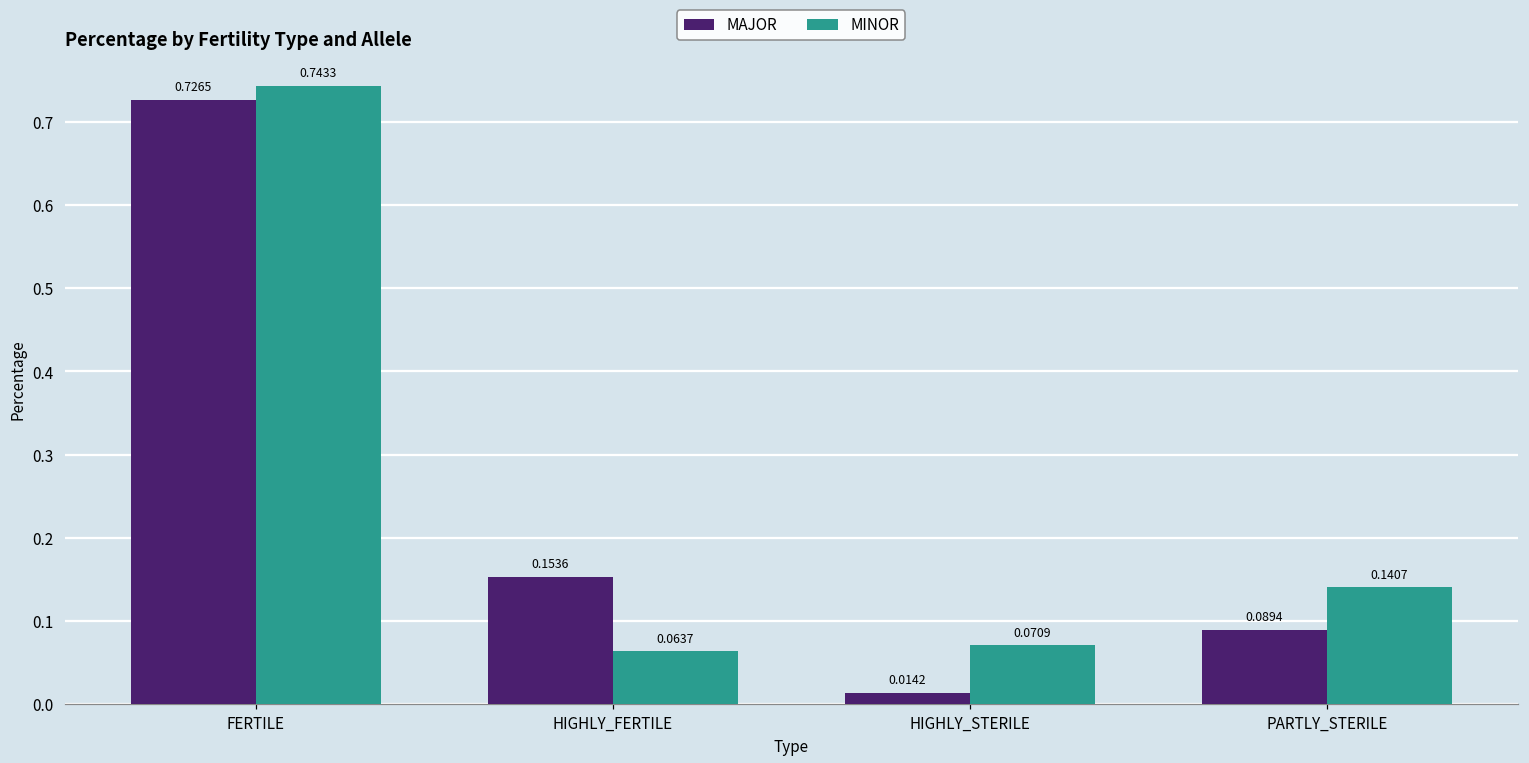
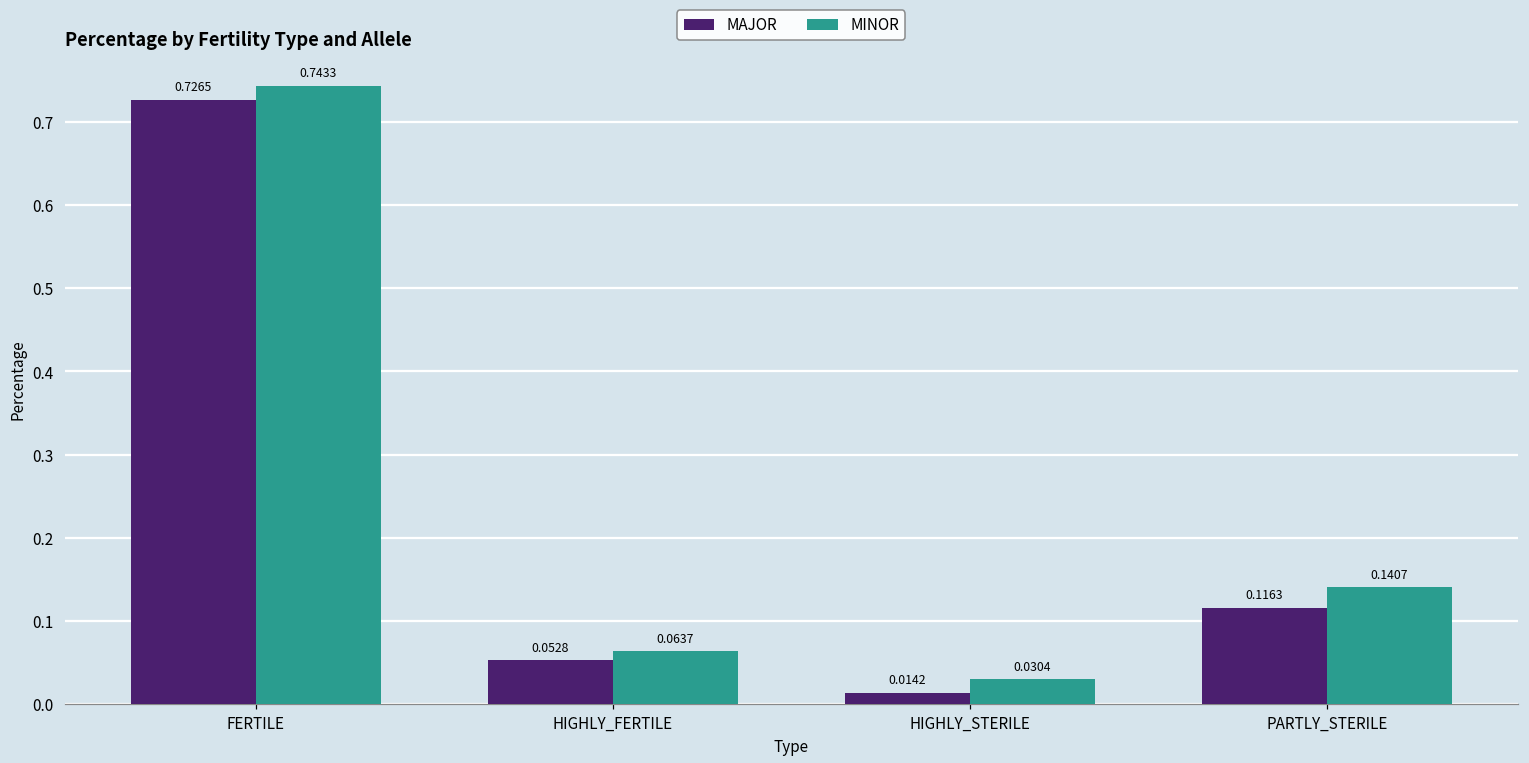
MAJOR, HIGHLY_FERTILE: 0.1536 -> 0.0528
MINOR, HIGHLY_STERILE: 0.0709 -> 0.0304
MAJOR, PARTLY_STERILE: 0.0894 -> 0.1163
